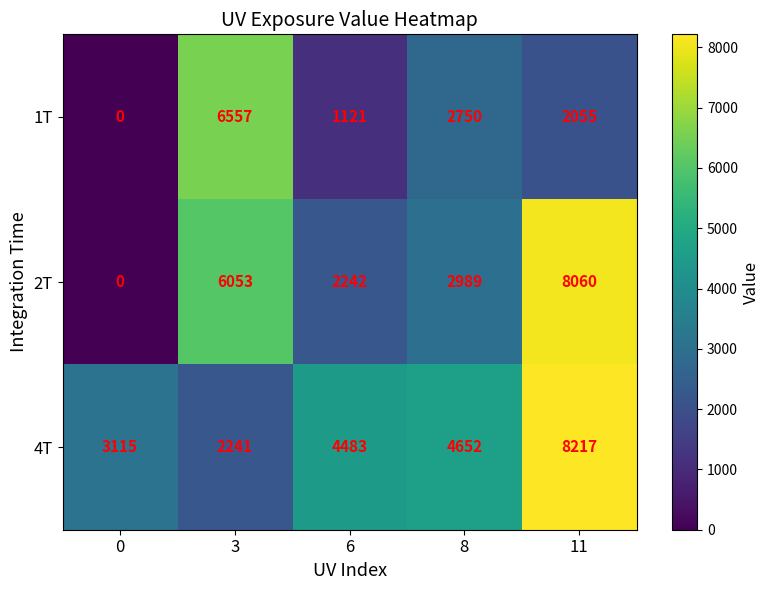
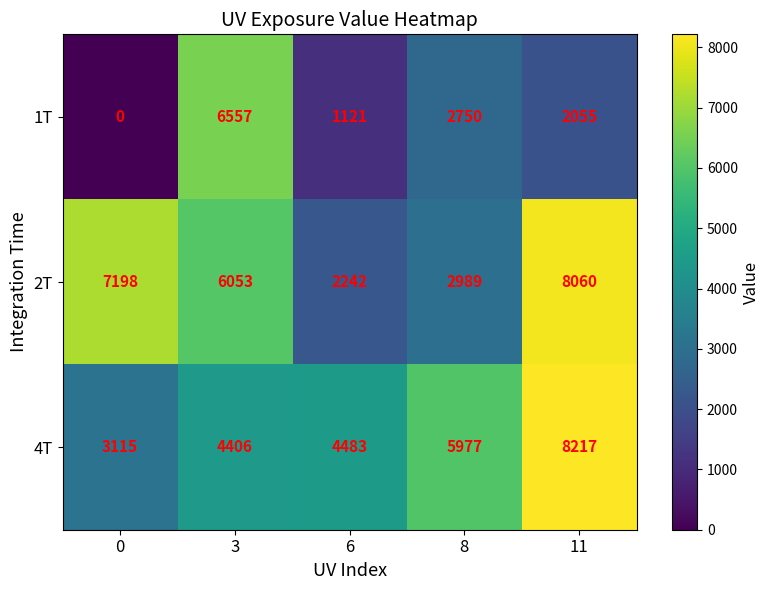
2T, 0: 0 -> 7198
4T, 3: 2241 -> 4406
4T, 8: 4652 -> 5977
